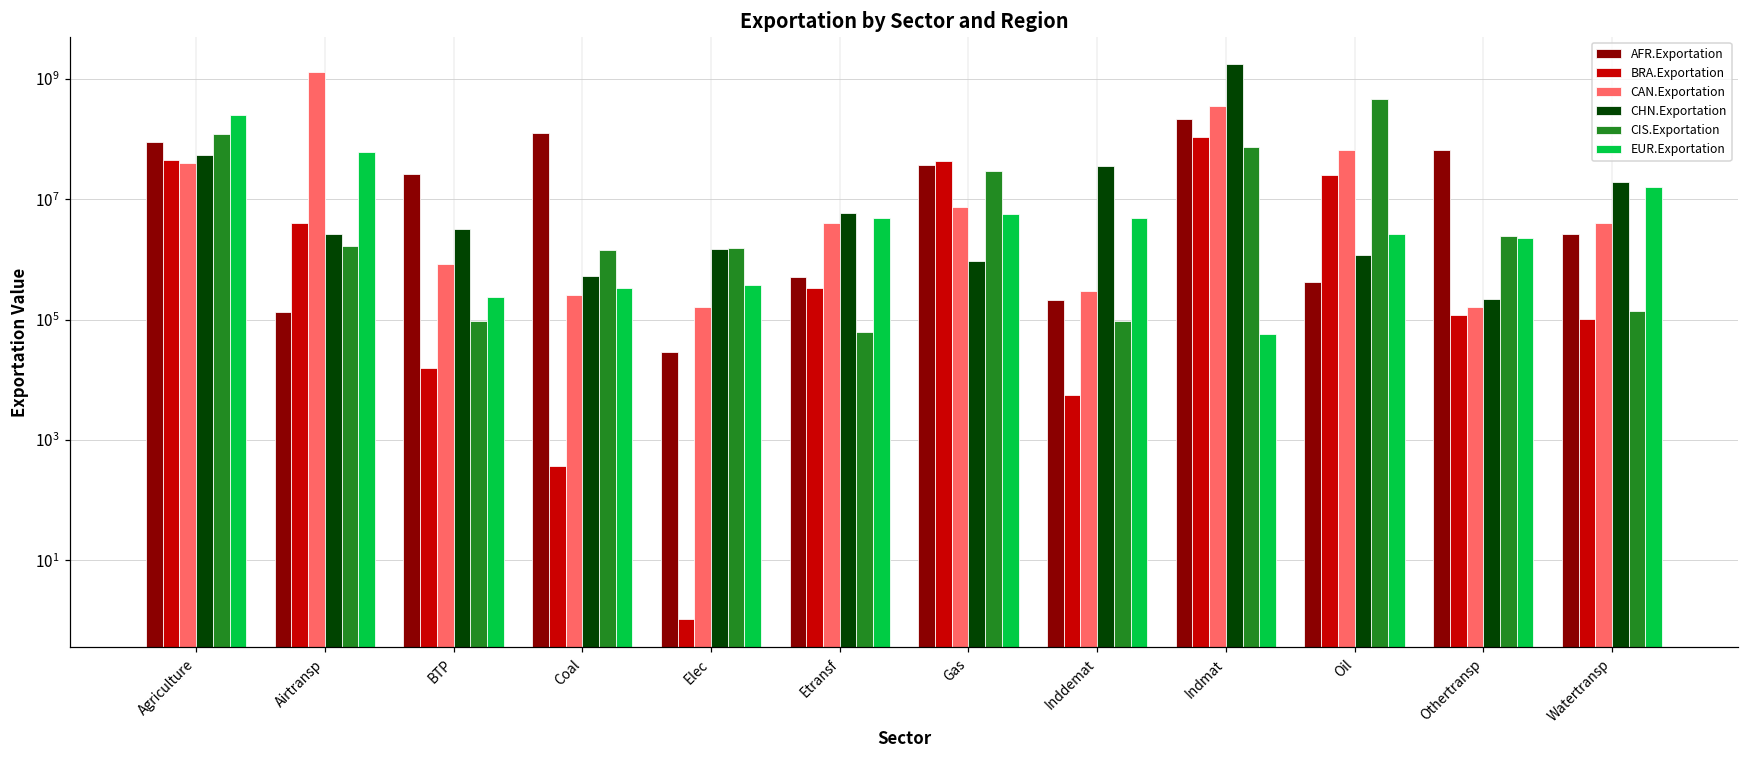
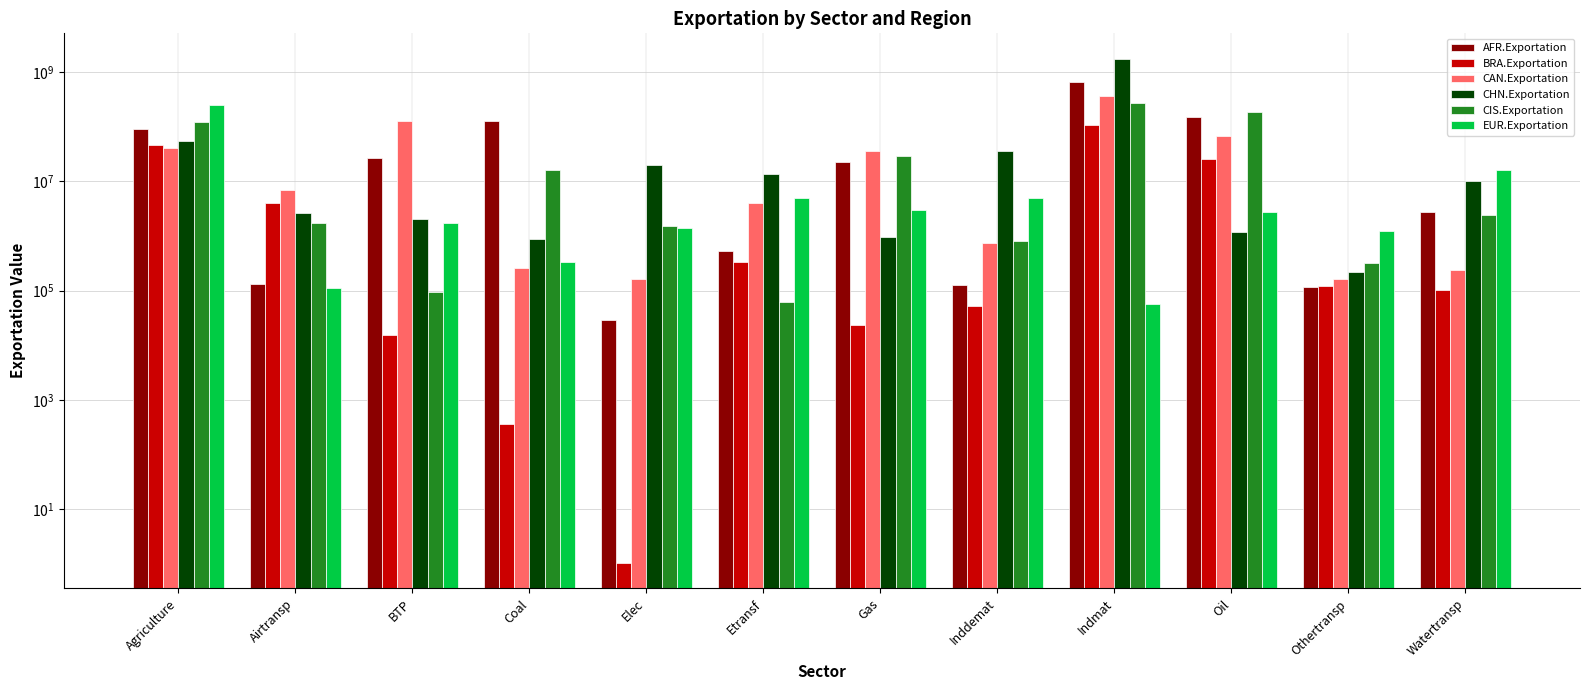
CAN.Exportation, Airtransp: 1300000000 -> 7000000
EUR.Exportation, Airtransp: 60000000 -> 110000
CAN.Exportation, BTP: 900000 -> 130000000
CHN.Exportation, BTP: 3000000 -> 2100000
EUR.Exportation, BTP: 240000 -> 1700000
CHN.Exportation, Coal: 500000 -> 900000
CIS.Exportation, Coal: 1500000 -> 16000000
CHN.Exportation, Elec: 1500000 -> 20000000
EUR.Exportation, Elec: 400000 -> 1400000
CHN.Exportation, Etransf: 6000000 -> 13000000
AFR.Exportation, Gas: 40000000 -> 23000000
BRA.Exportation, Gas: 40000000 -> 23000
CAN.Exportation, Gas: 7000000 -> 40000000
EUR.Exportation, Gas: 6000000 -> 3000000
AFR.Exportation, Inddemat: 210000 -> 130000
BRA.Exportation, Inddemat: 6000 -> 50000
CAN.Exportation, Inddemat: 300000 -> 700000
CIS.Exportation, Inddemat: 90000 -> 800000
AFR.Exportation, Indmat: 220000000 -> 600000000
CIS.Exportation, Indmat: 70000000 -> 300000000
AFR.Exportation, Oil: 400000 -> 150000000
CIS.Exportation, Oil: 500000000 -> 180000000
AFR.Exportation, Othertransp: 70000000 -> 120000
CIS.Exportation, Othertransp: 2000000 -> 300000
EUR.Exportation, Othertransp: 2300000 -> 1300000
CAN.Exportation, Watertransp: 4000000 -> 200000
CHN.Exportation, Watertransp: 19000000 -> 10000000
CIS.Exportation, Watertransp: 140000 -> 2400000
